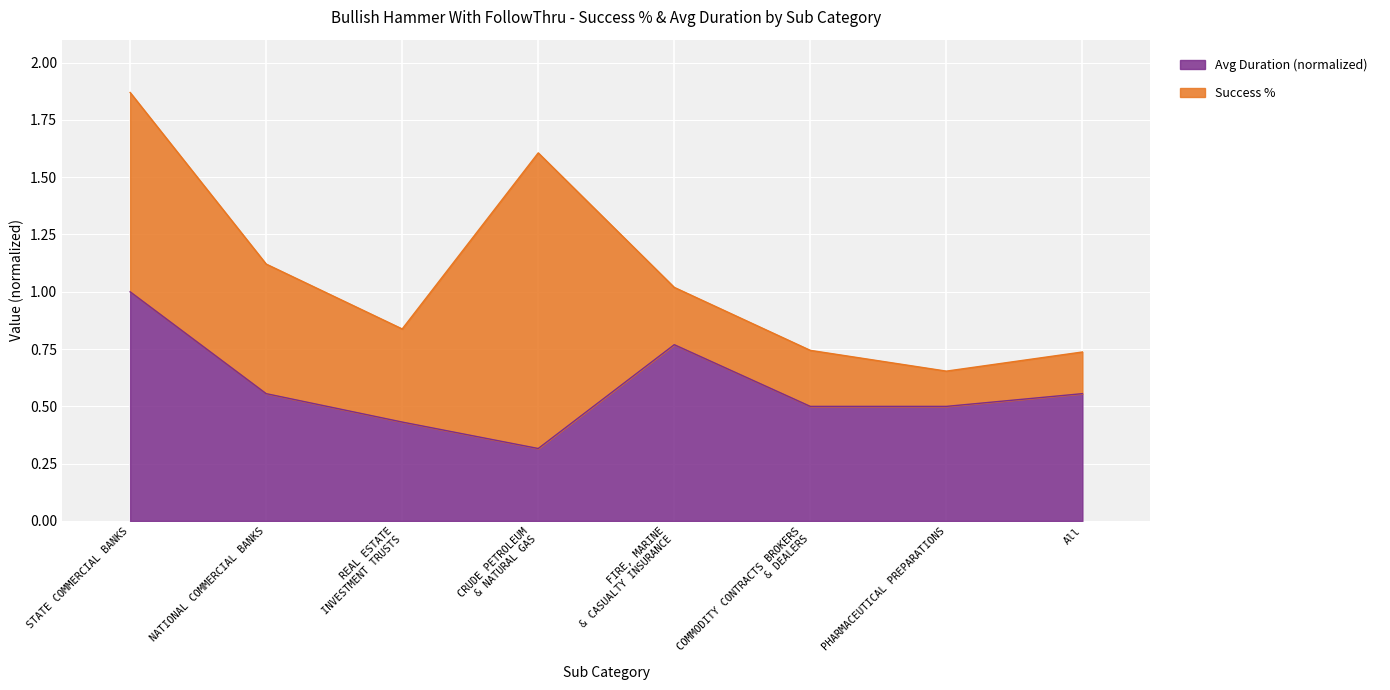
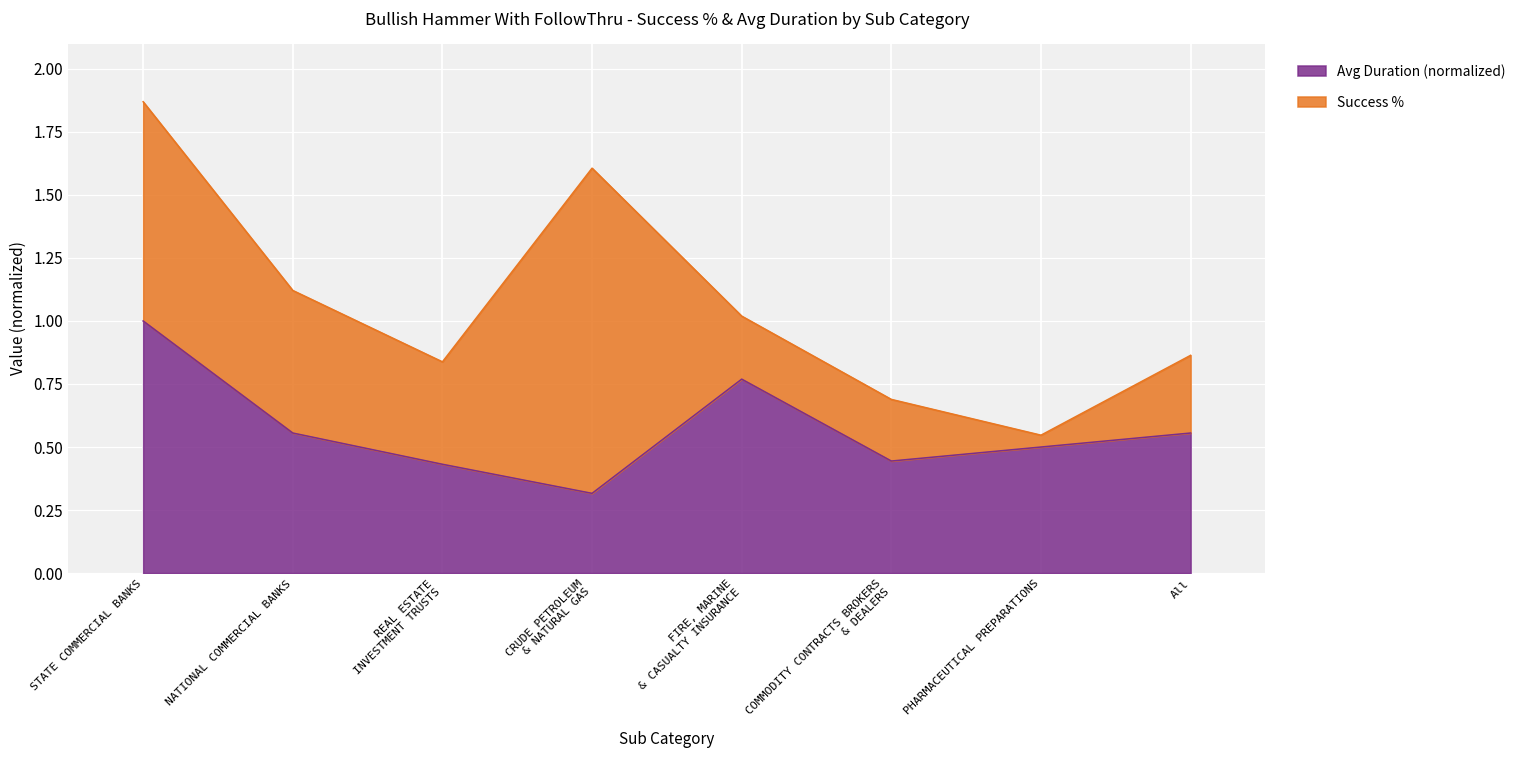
Avg Duration (normalized), COMMODITY CONTRACTS BROKERS & DEALERS: 0.50 -> 0.44
Success %, PHARMACEUTICAL PREPARATIONS: 0.15 -> 0.05
Success %, All: 0.18 -> 0.31
